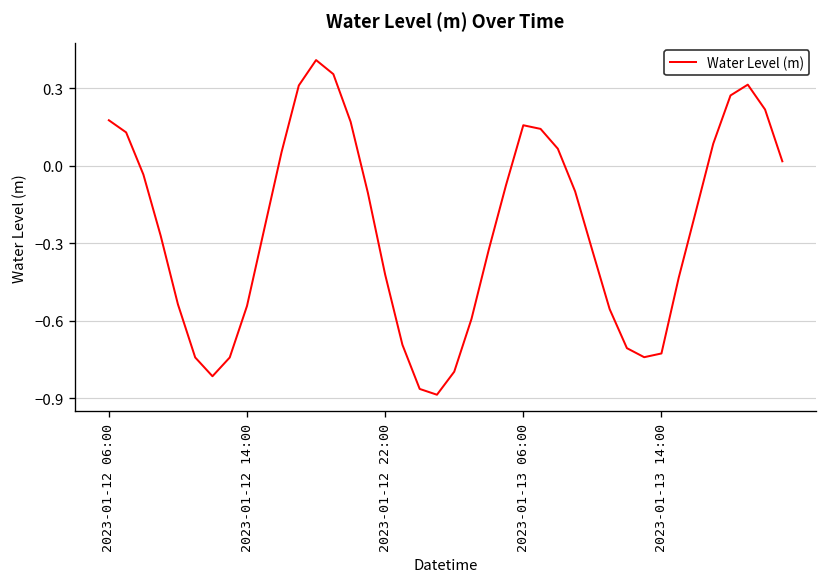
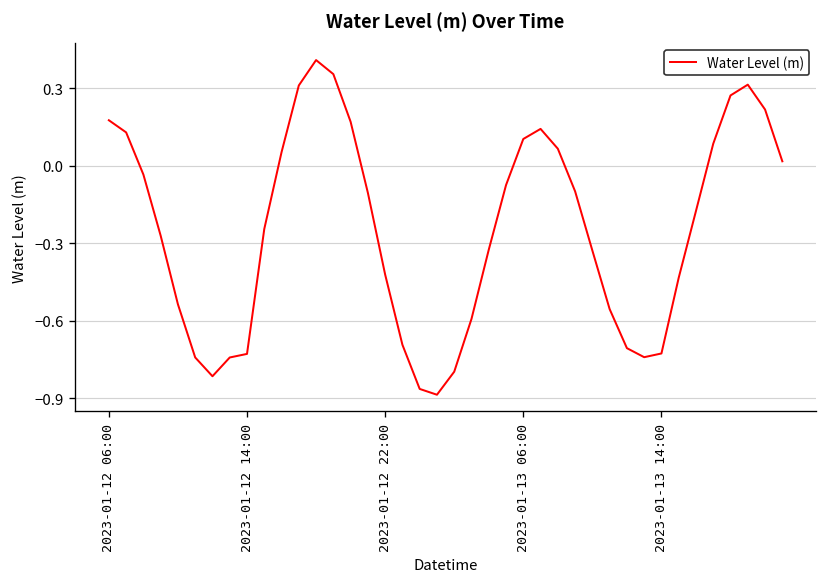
2023-01-12 14:00: -0.54 -> -0.73
2023-01-13 06:00: 0.16 -> 0.10
